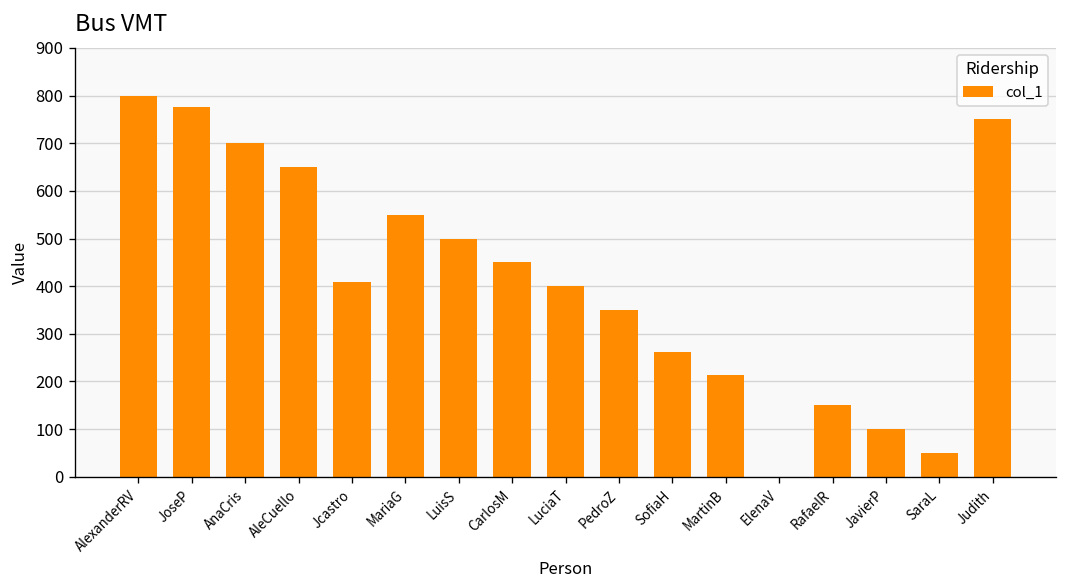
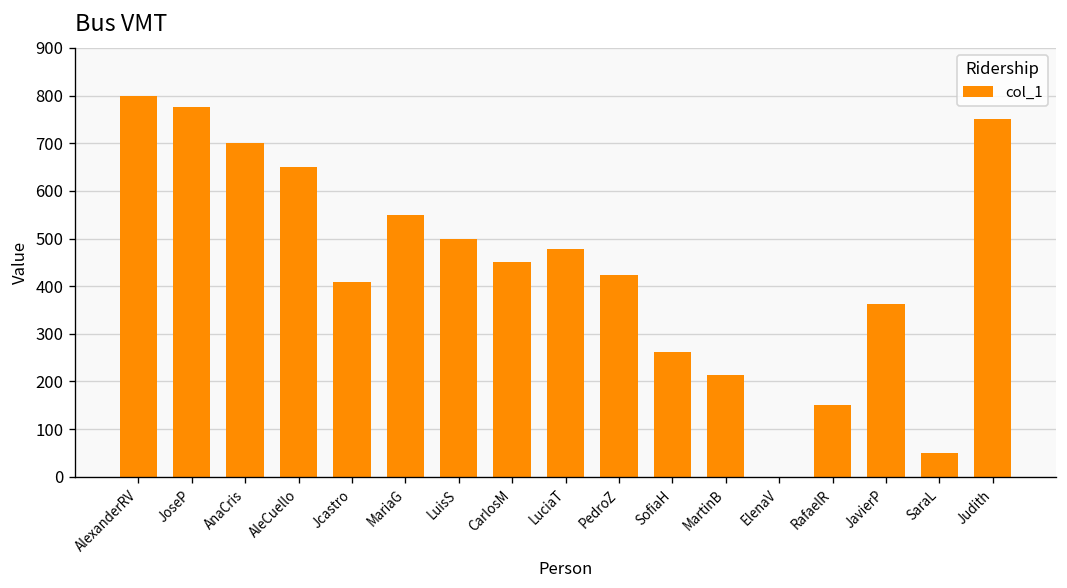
LuciaT: 400 -> 480
PedroZ: 350 -> 420
JavierP: 100 -> 360
